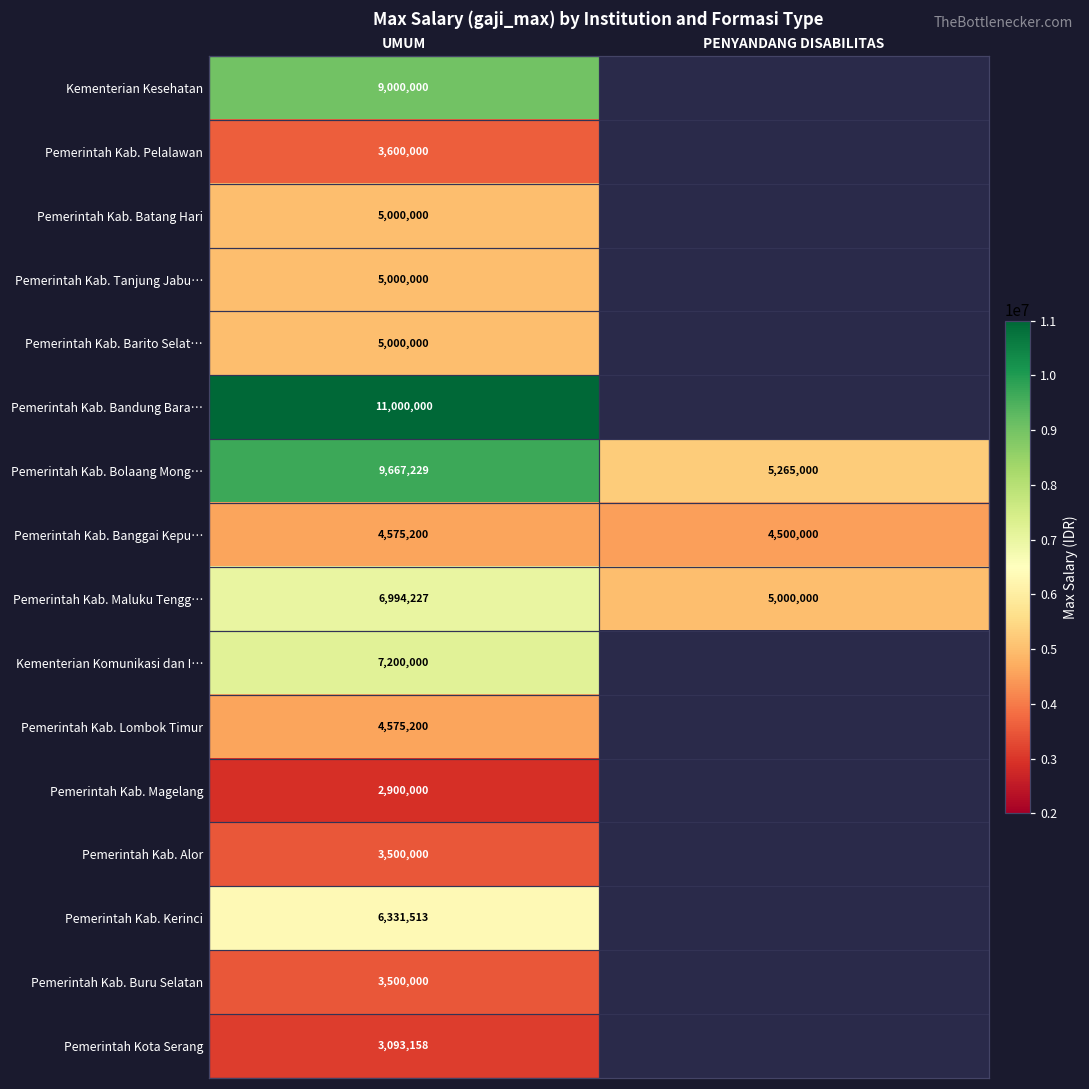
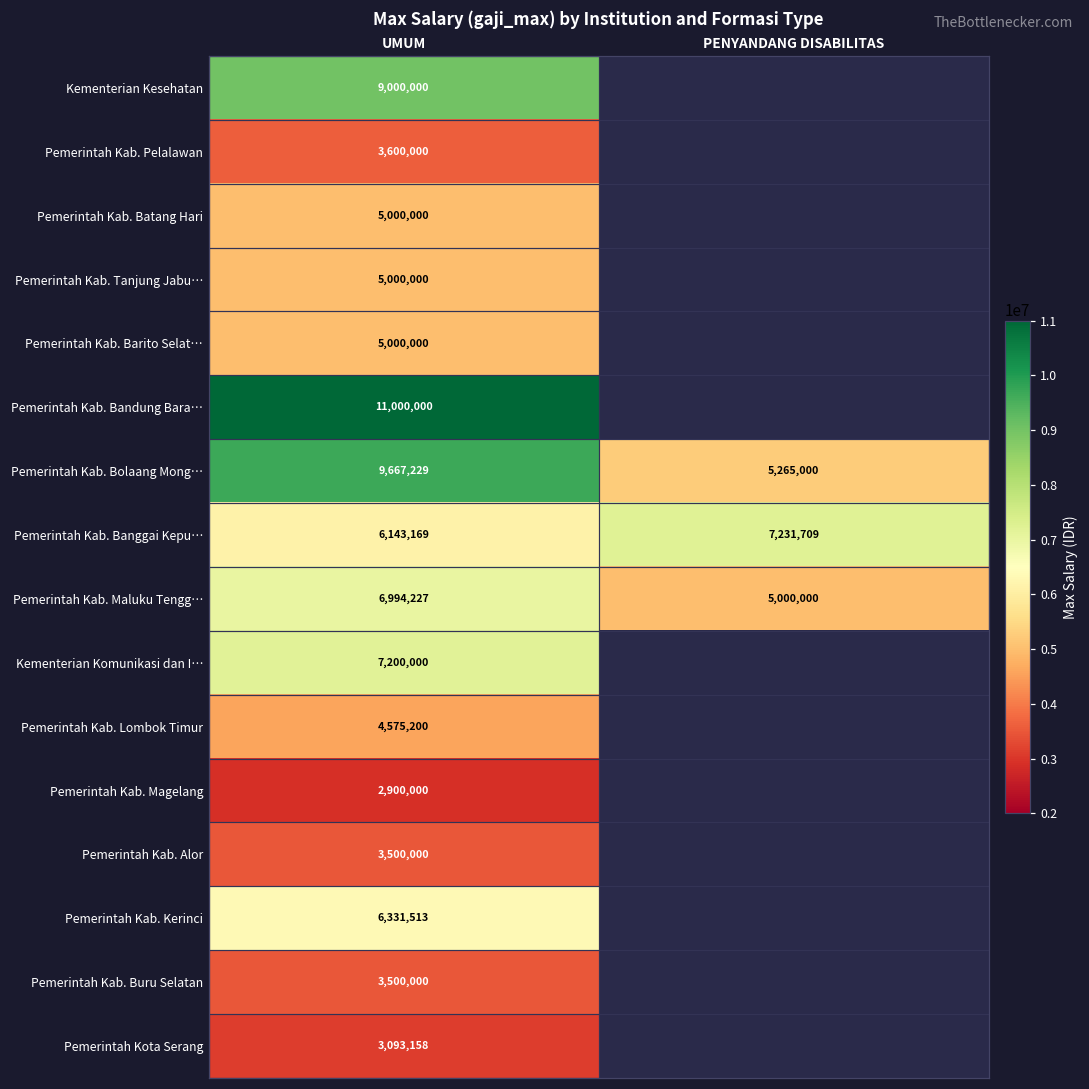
Pemerintah Kab. Banggai Kepu…, UMUM: 4,575,200 -> 6,143,169
Pemerintah Kab. Banggai Kepu…, PENYANDANG DISABILITAS: 4,500,000 -> 7,231,709
